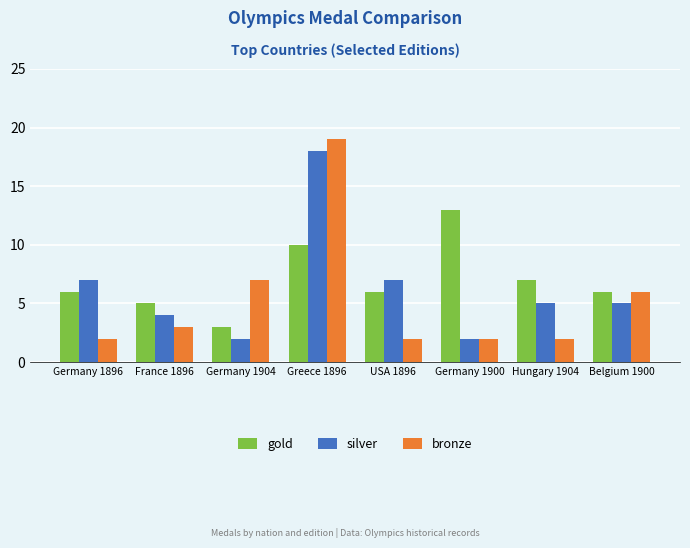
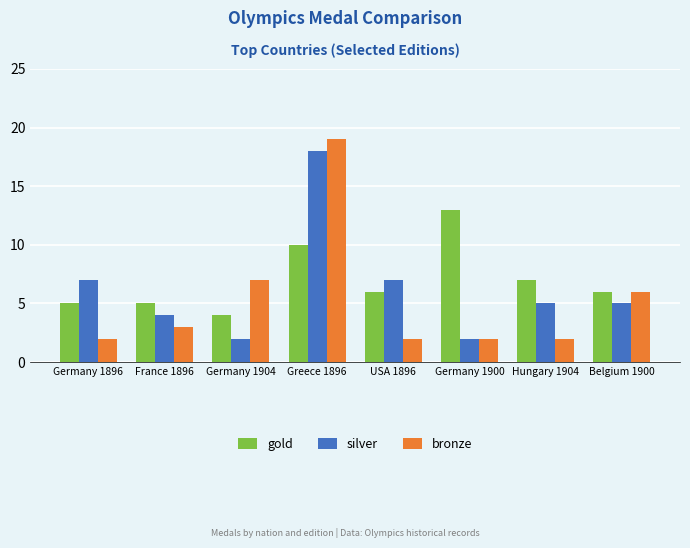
gold, Germany 1896: 6 -> 5
gold, Germany 1904: 3 -> 4
